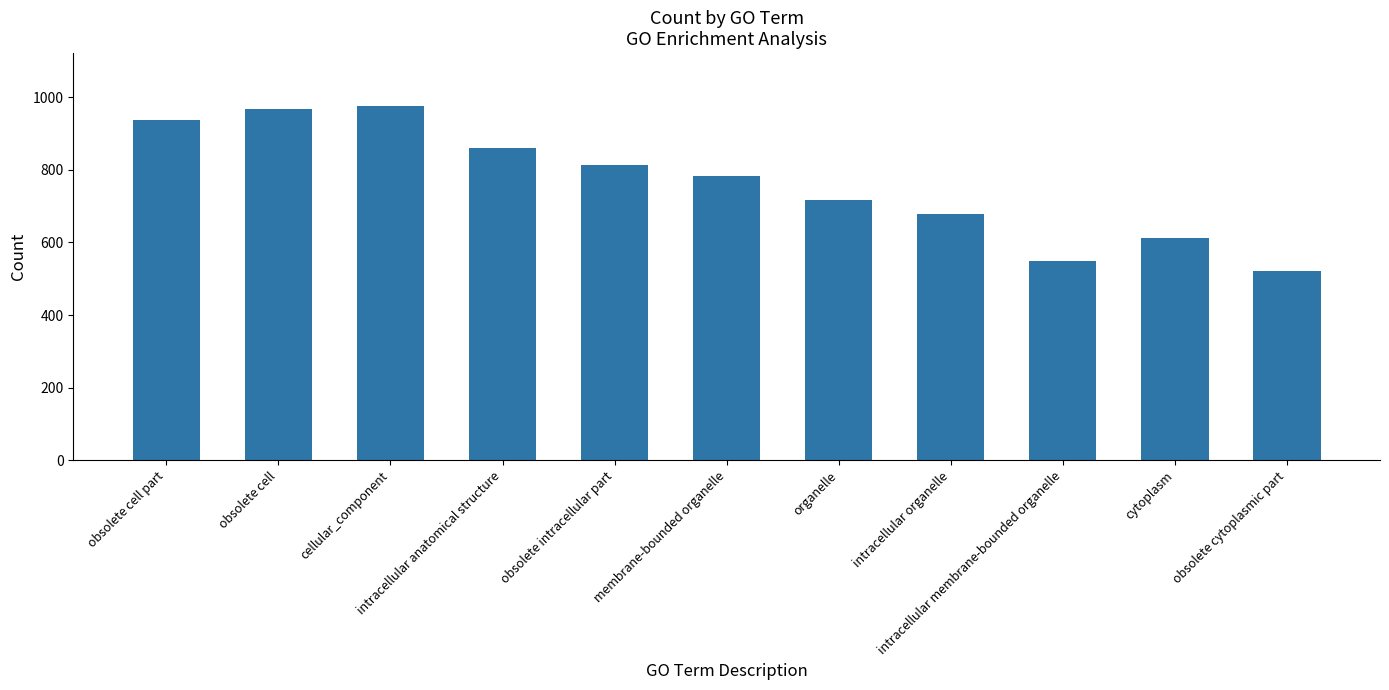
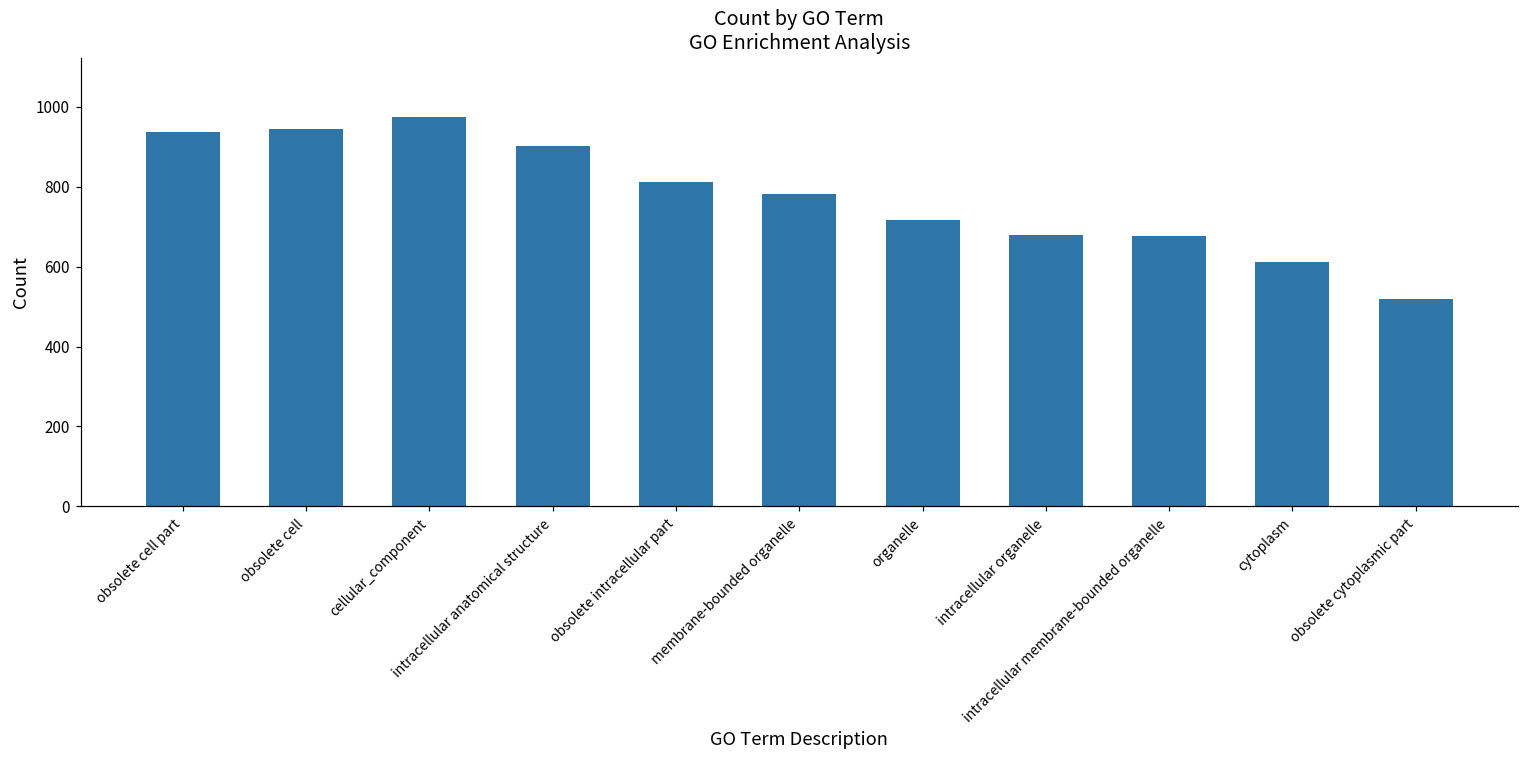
obsolete cell: 970 -> 950
intracellular anatomical structure: 860 -> 900
intracellular membrane-bounded organelle: 550 -> 680
